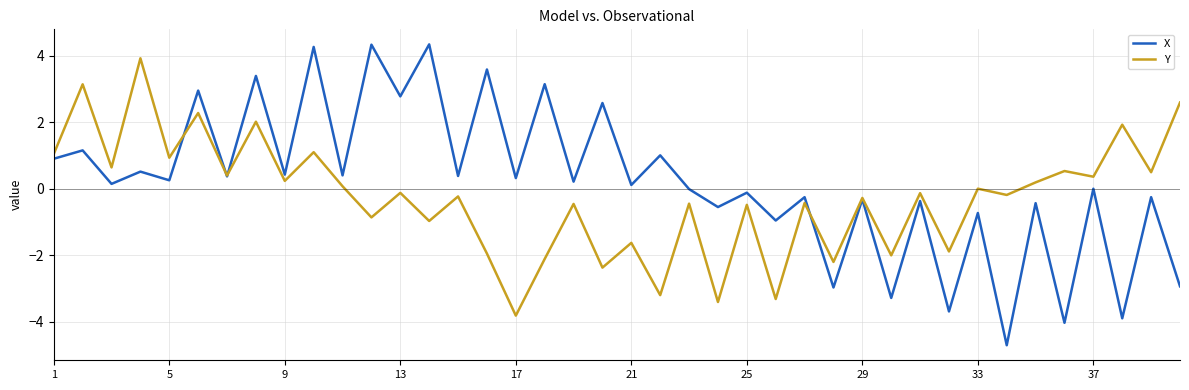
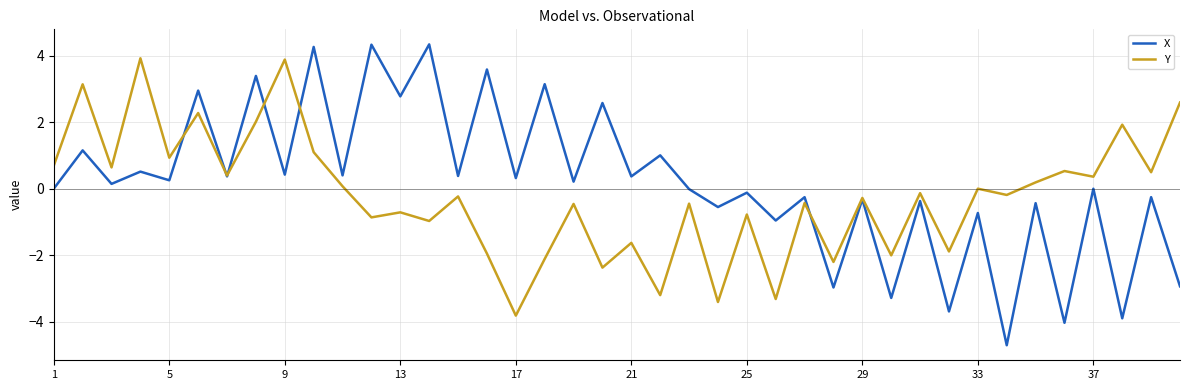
X, 1: 0.9 -> 0.0
Y, 1: 1.0 -> 0.7
Y, 9: 0.2 -> 3.9
Y, 13: -0.1 -> -0.7
X, 21: 0.1 -> 0.4
Y, 25: -0.5 -> -0.8
